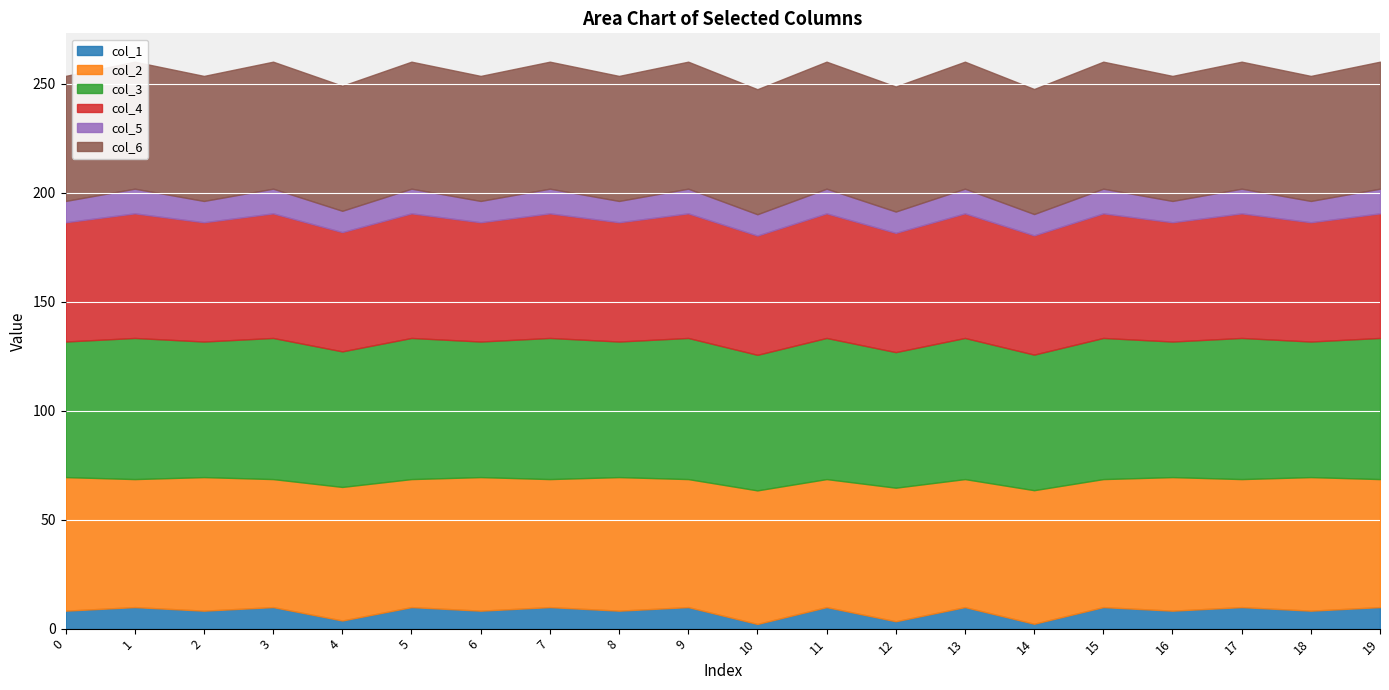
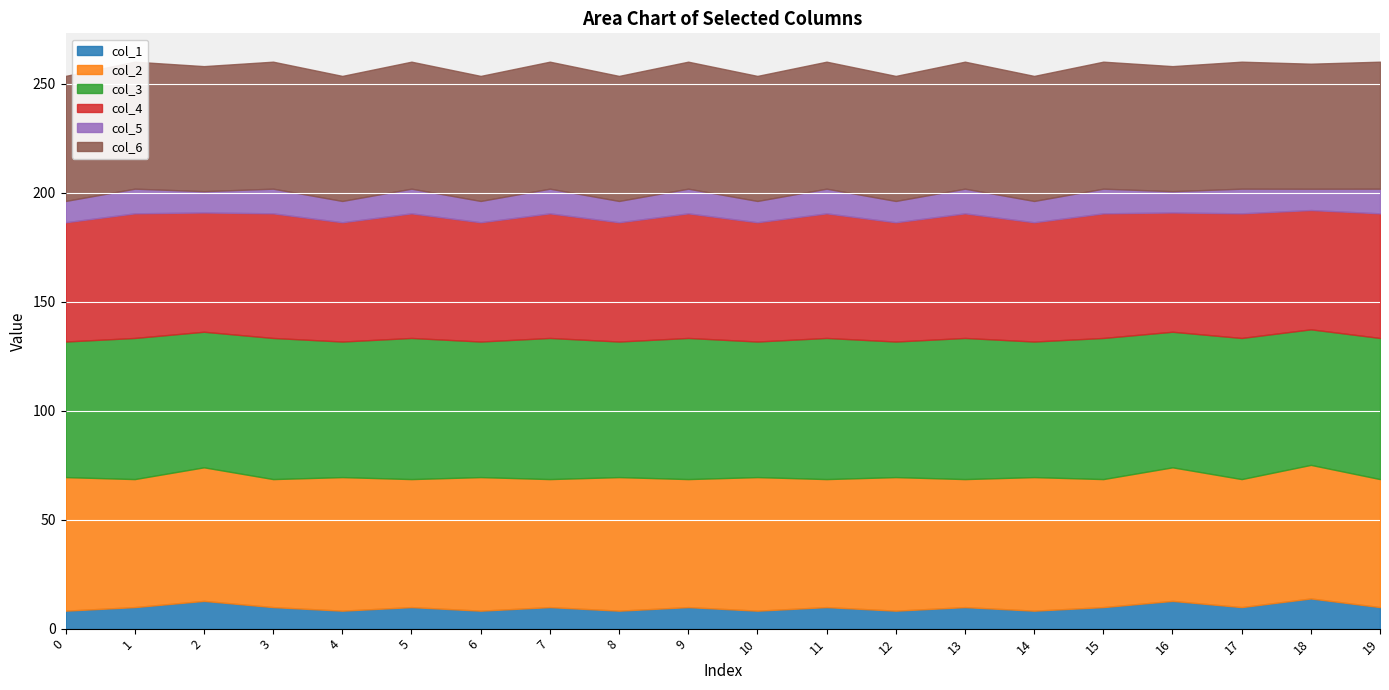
col_1, 2: 8 -> 13
col_1, 4: 4 -> 8
col_1, 10: 2 -> 8
col_1, 12: 3 -> 8
col_1, 14: 2 -> 8
col_1, 16: 8 -> 13
col_1, 18: 8 -> 14
